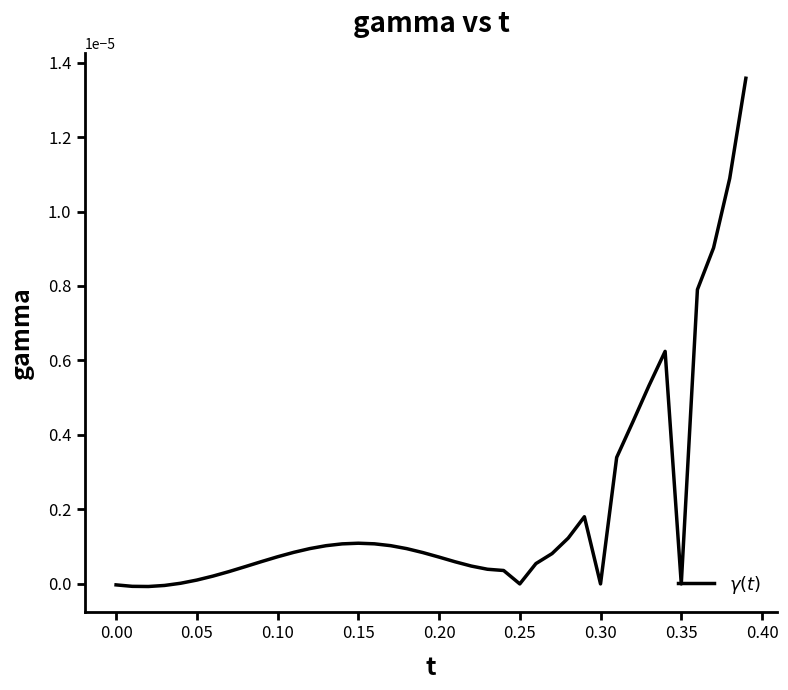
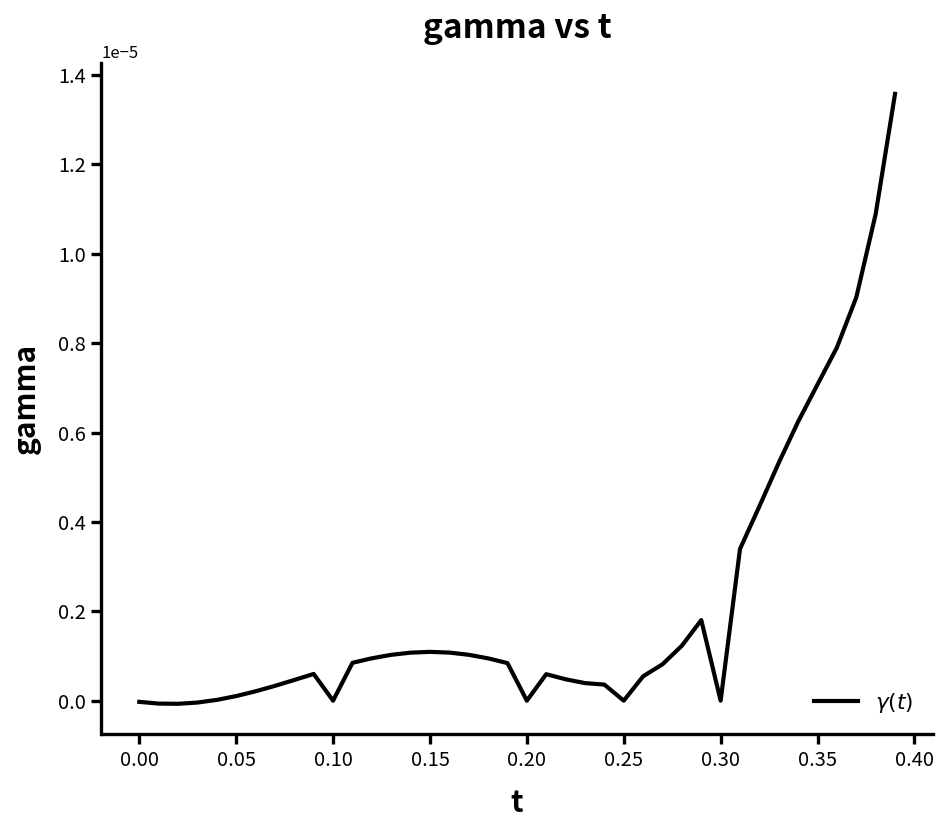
0.10: 0.000001 -> 0.000000
0.20: 0.000001 -> 0.000000
0.35: 0.00000 -> 0.00001
